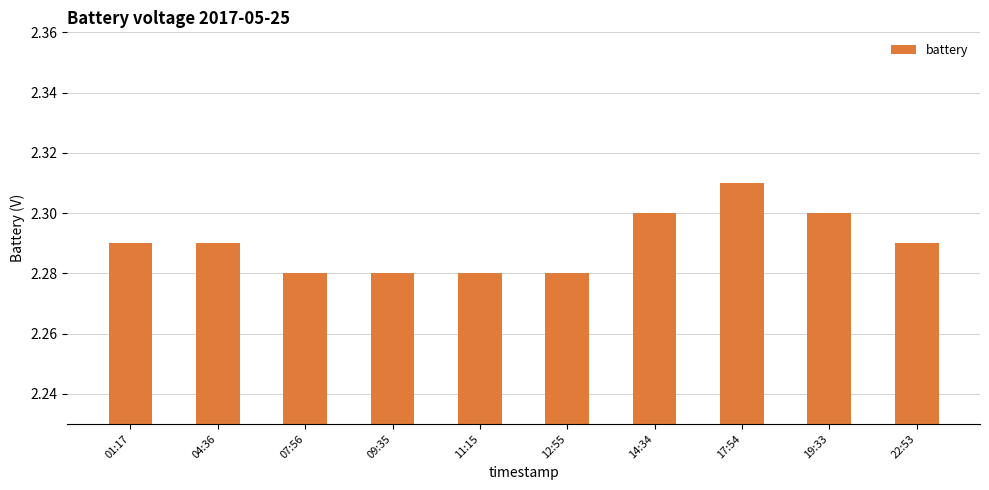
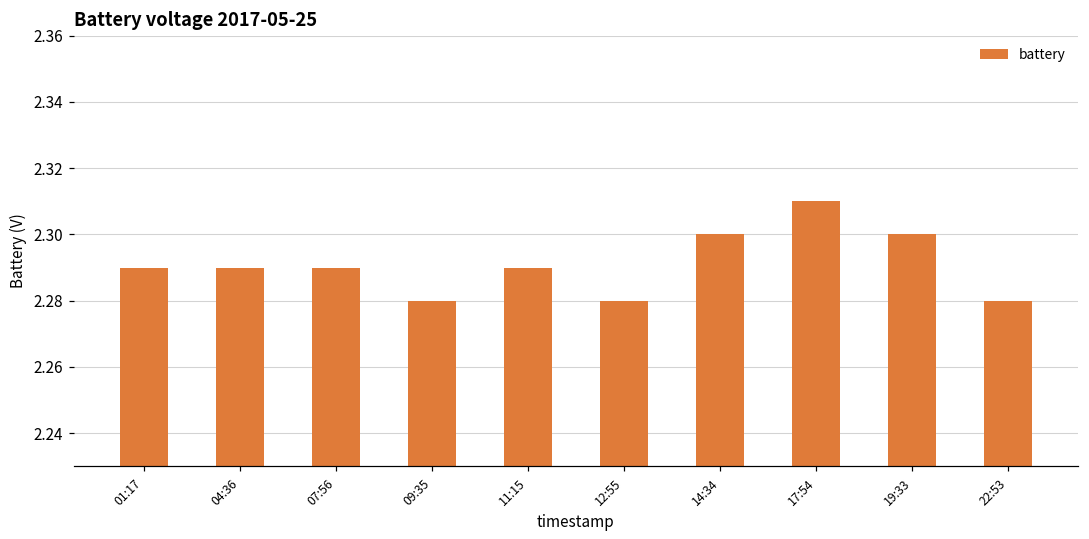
07:56: 2.28 -> 2.29
11:15: 2.28 -> 2.29
22:53: 2.29 -> 2.28
